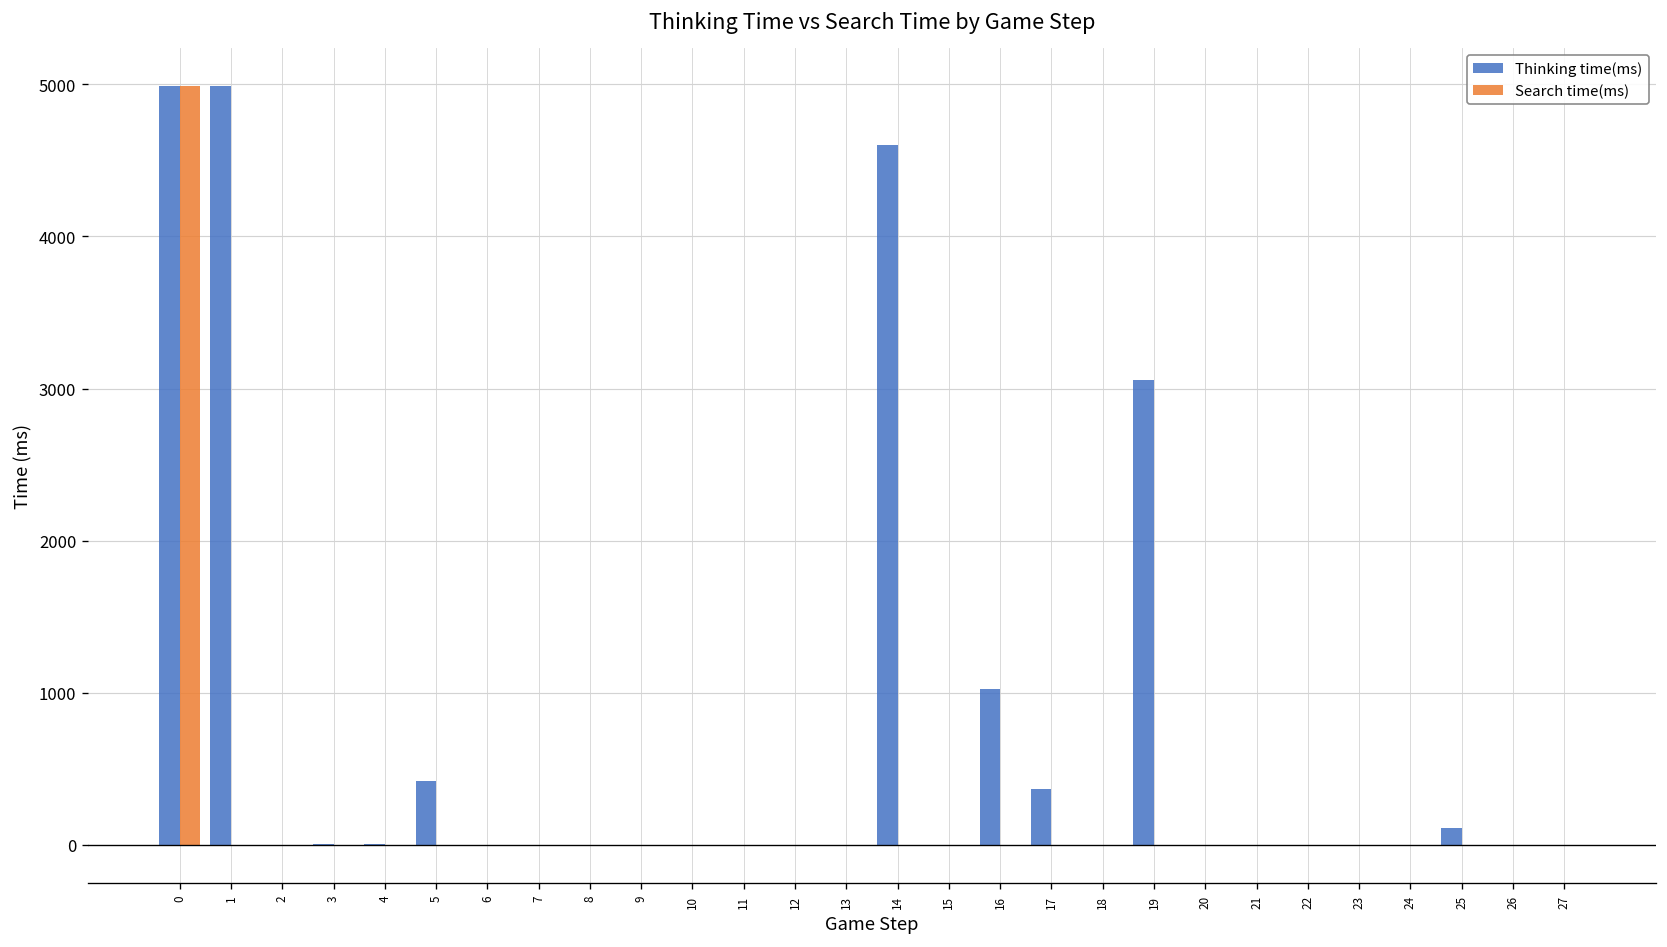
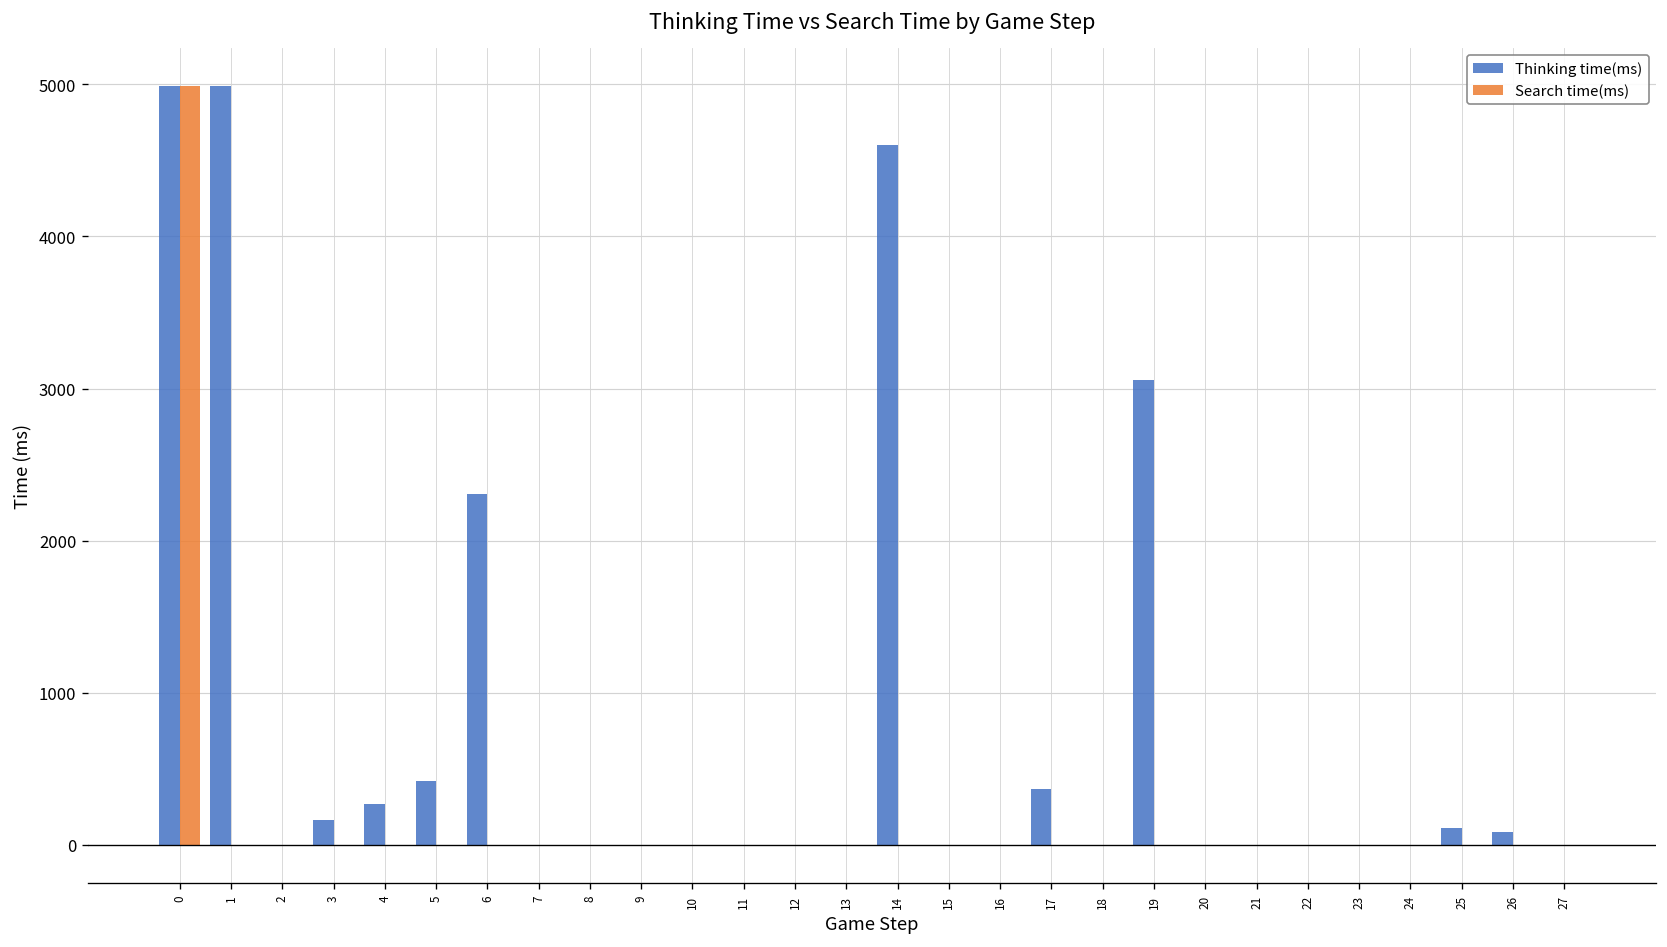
Thinking time(ms), 3: 10 -> 170
Thinking time(ms), 4: 0 -> 270
Thinking time(ms), 6: 0 -> 2310
Thinking time(ms), 16: 1030 -> 0
Thinking time(ms), 26: 0 -> 80
